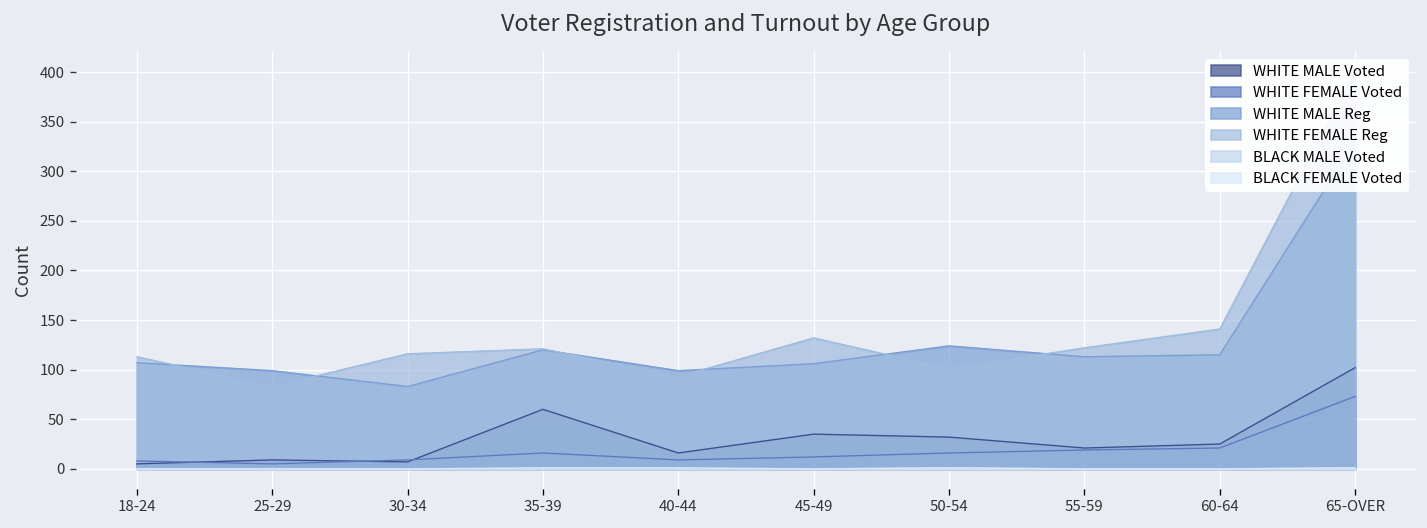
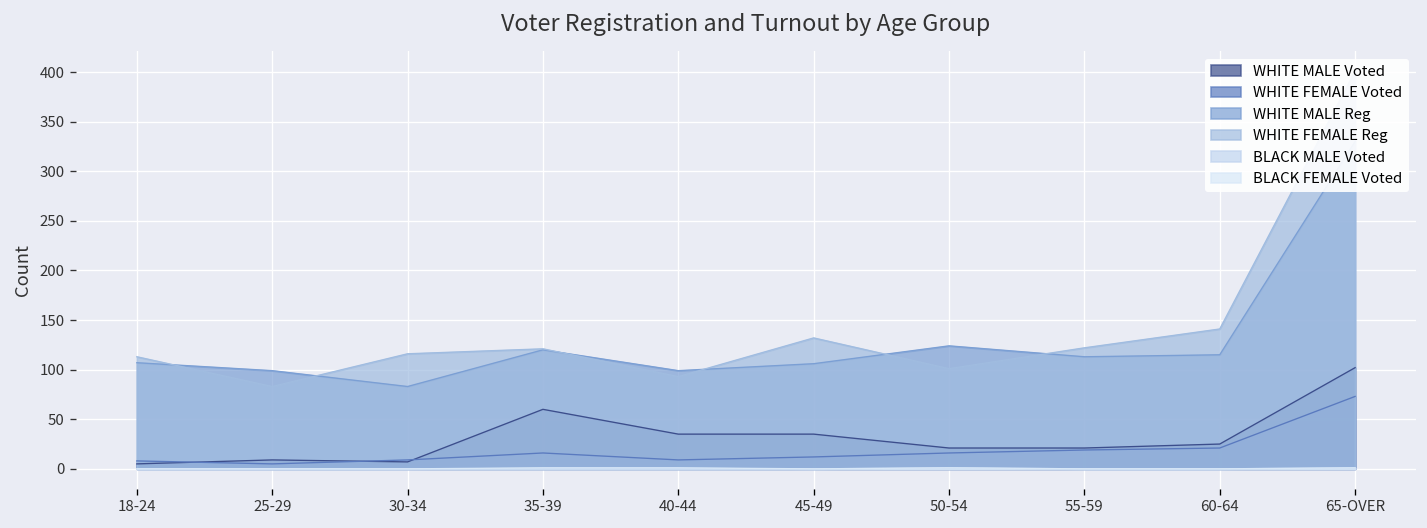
WHITE MALE Voted, 40-44: 20 -> 40
WHITE MALE Voted, 50-54: 30 -> 20
